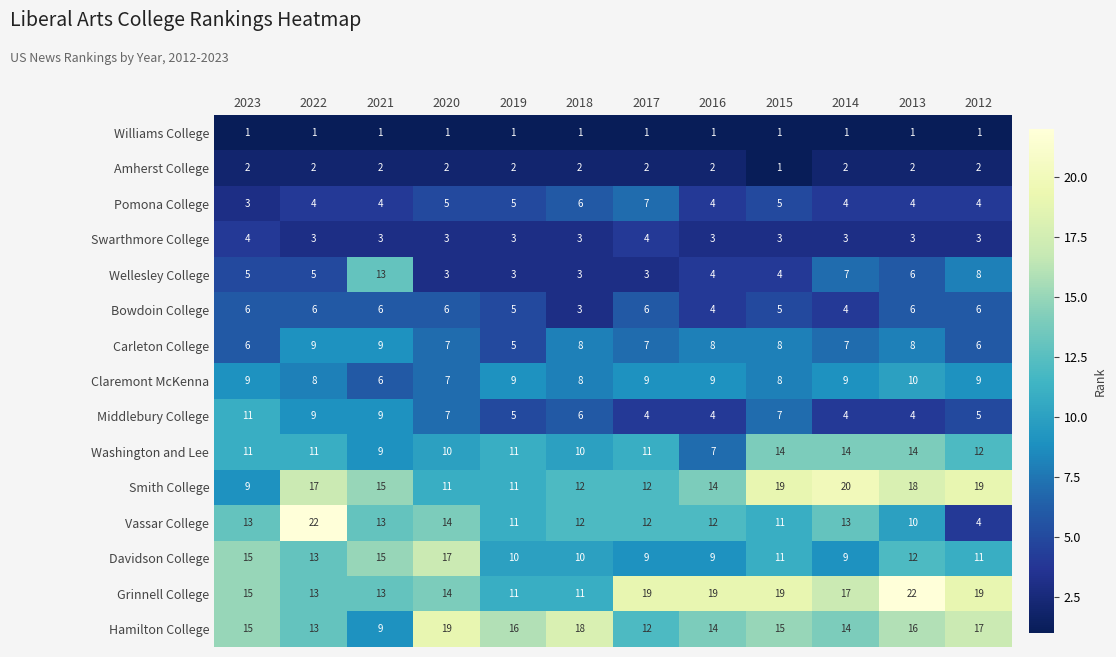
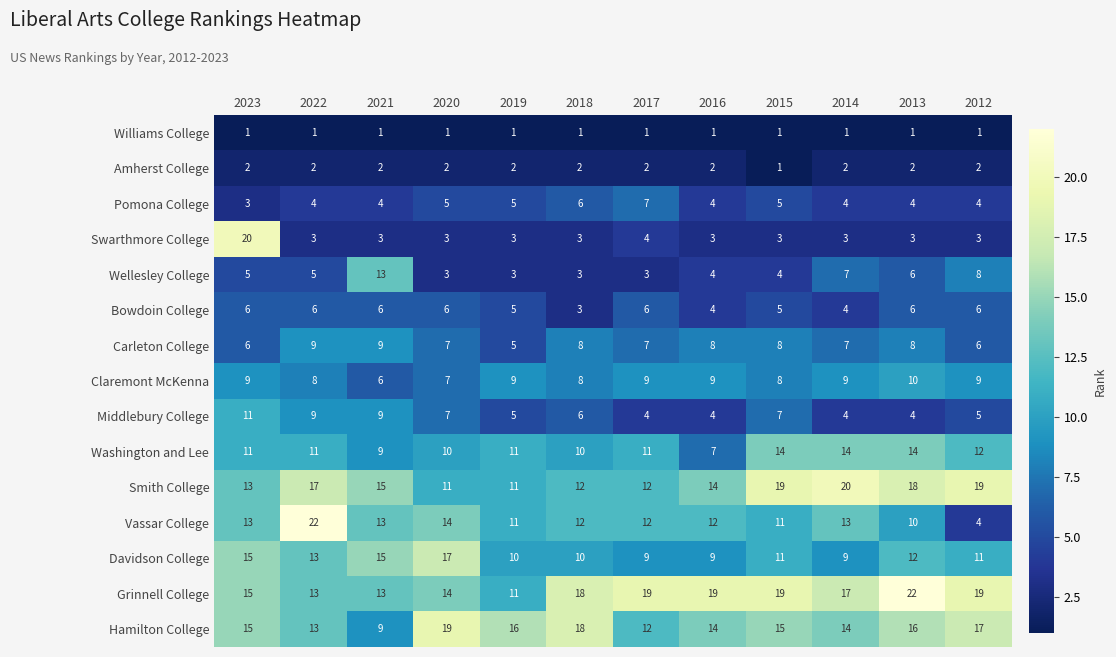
Swarthmore College, 2023: 4 -> 20
Smith College, 2023: 9 -> 13
Grinnell College, 2018: 11 -> 18
